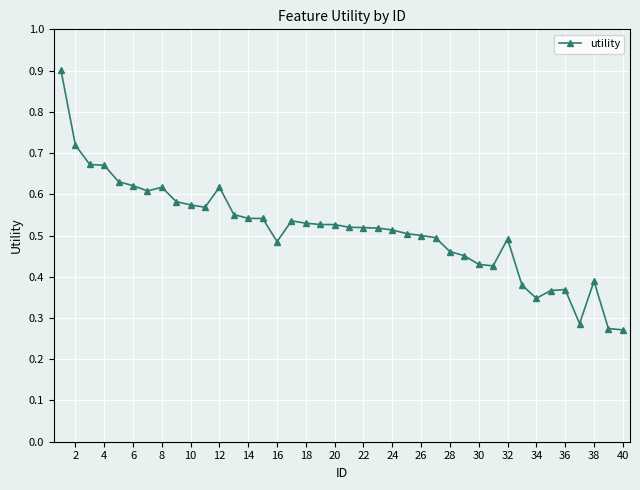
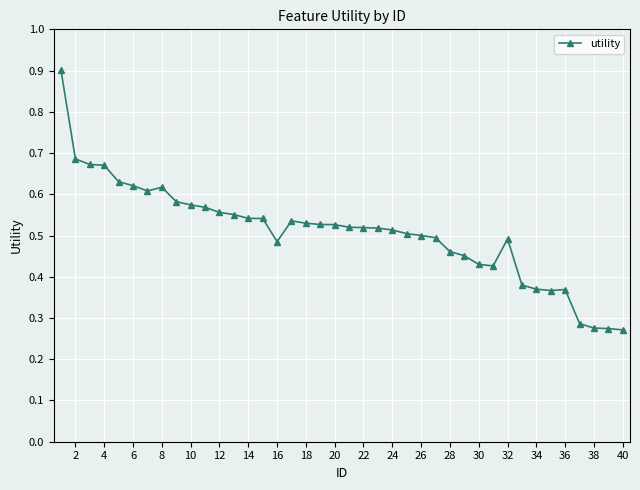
2: 0.72 -> 0.69
12: 0.62 -> 0.56
34: 0.35 -> 0.37
38: 0.39 -> 0.28
